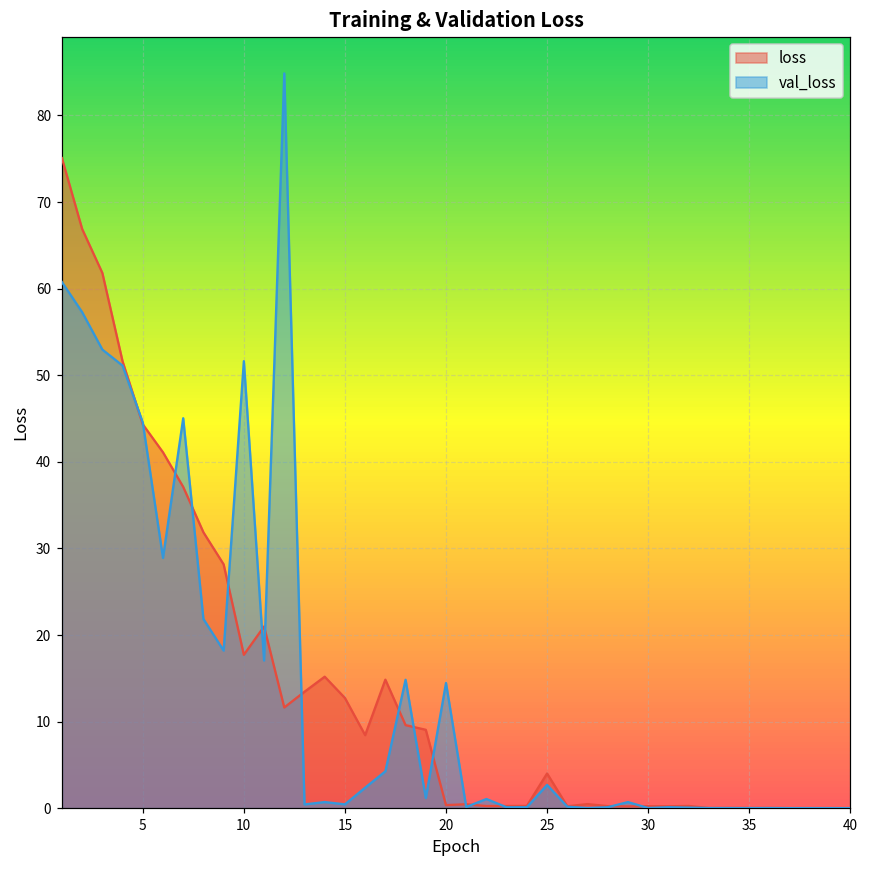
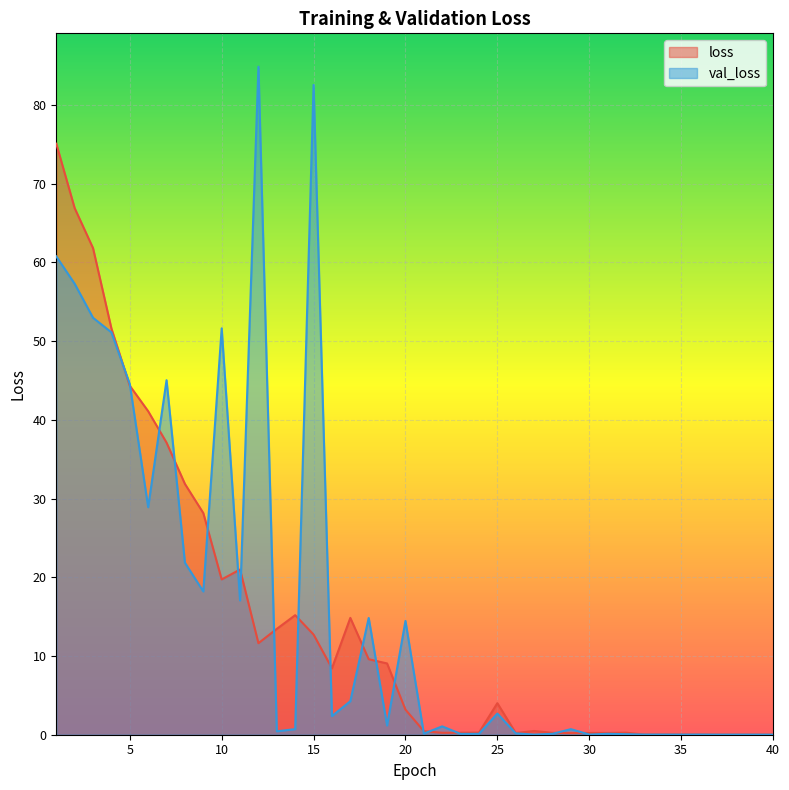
loss, 10: 18 -> 20
val_loss, 15: 0 -> 83
loss, 20: 0 -> 3
